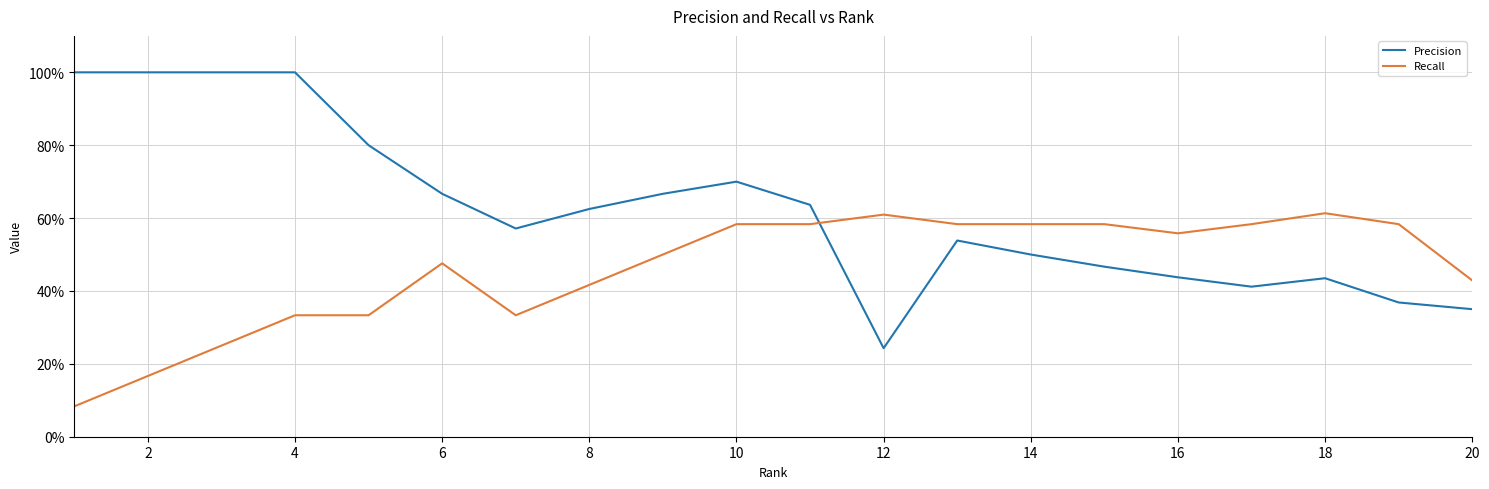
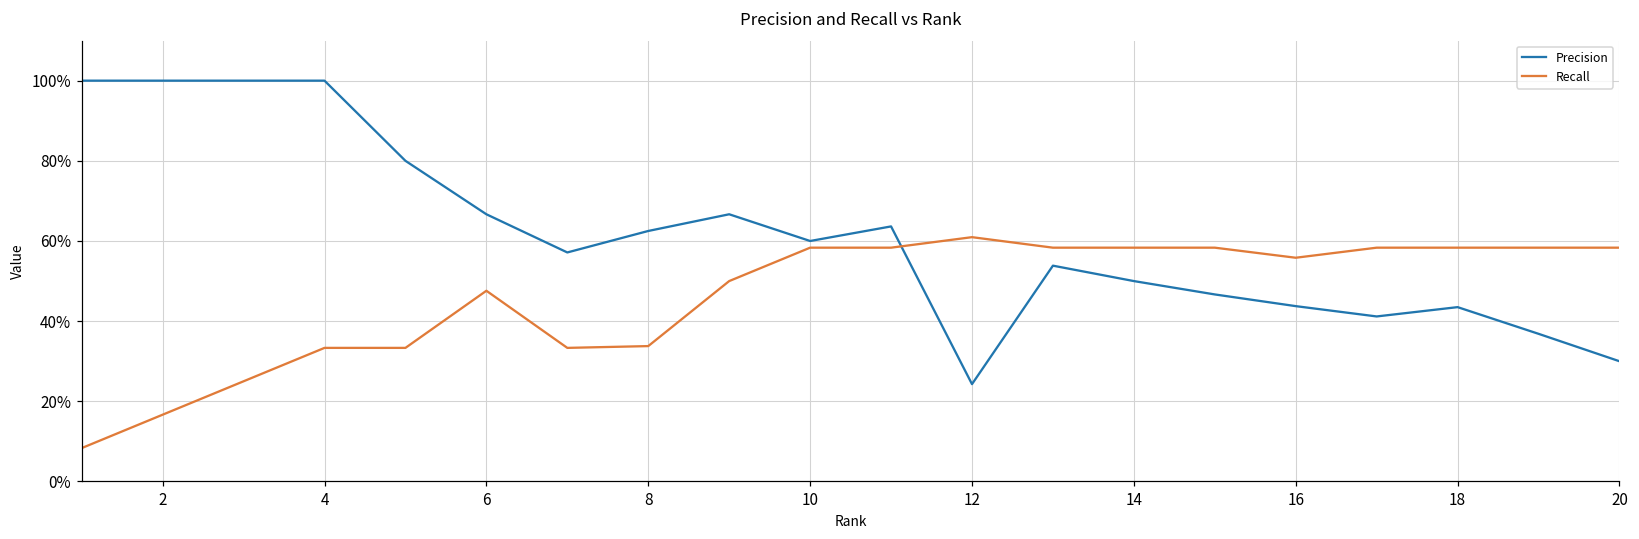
Recall, 8: 42% -> 34%
Precision, 10: 70% -> 60%
Recall, 18: 61% -> 58%
Precision, 20: 35% -> 30%
Recall, 20: 43% -> 58%
